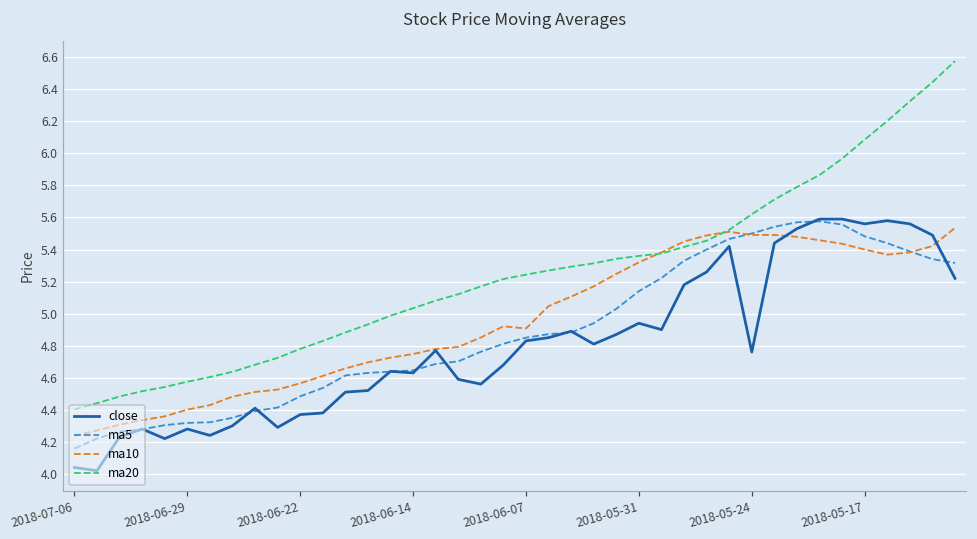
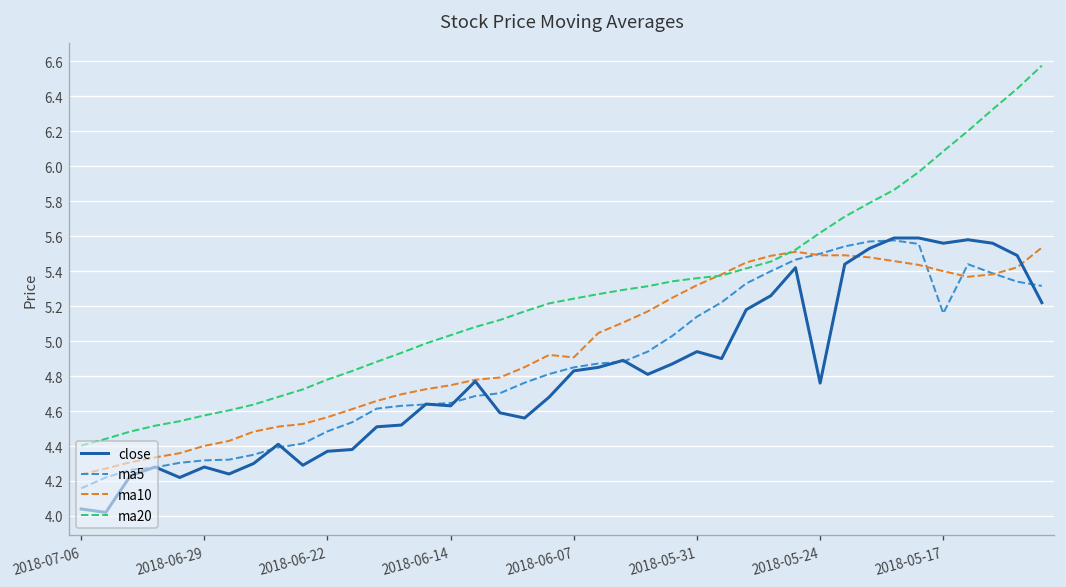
ma5, 2018-05-17: 5.48 -> 5.16
